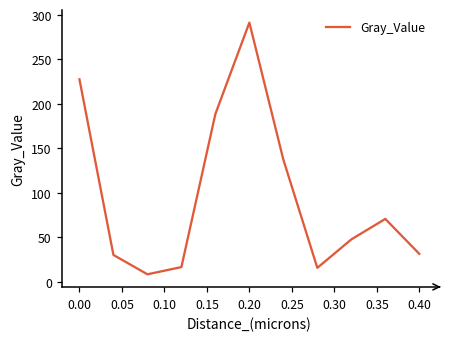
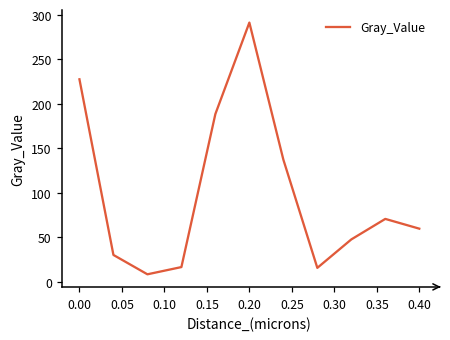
0.40: 30 -> 60
